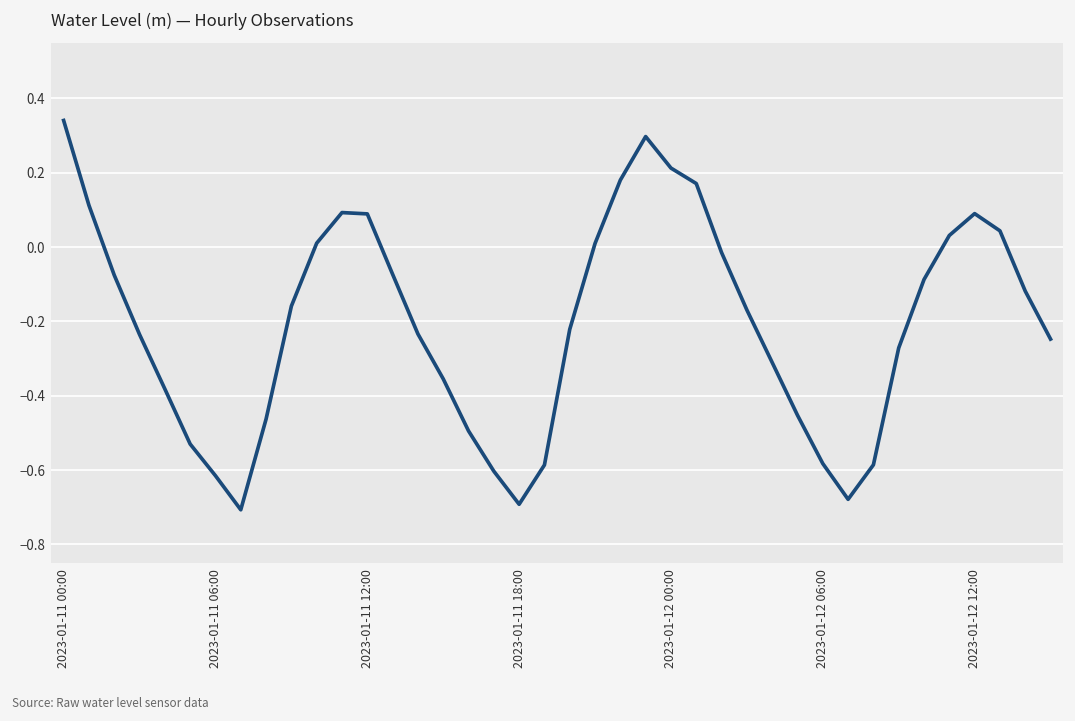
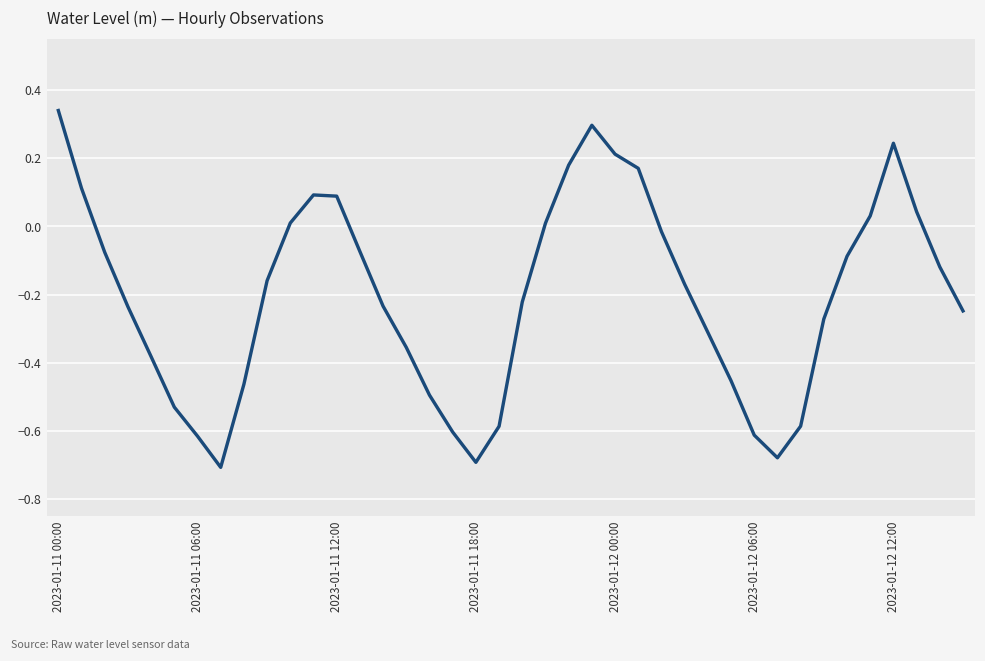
2023-01-12 06:00: -0.58 -> -0.61
2023-01-12 12:00: 0.09 -> 0.24
